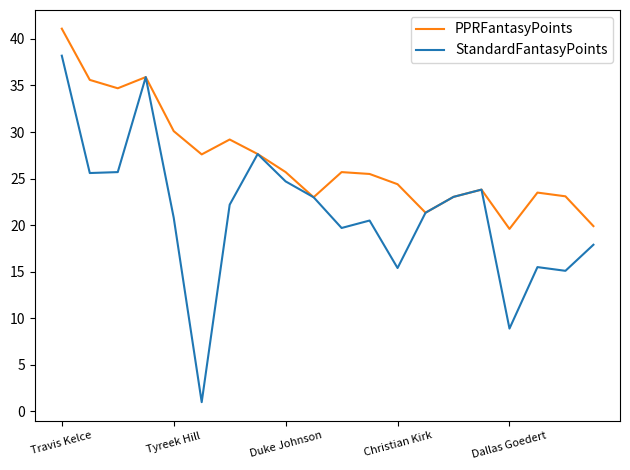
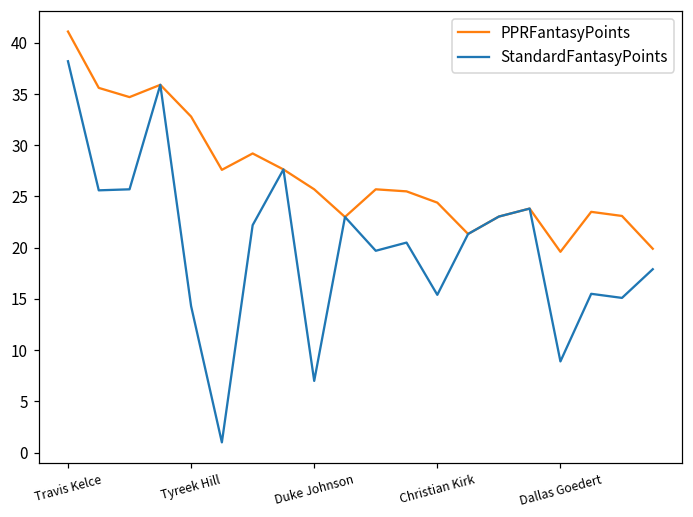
PPRFantasyPoints, Tyreek Hill: 30 -> 33
StandardFantasyPoints, Tyreek Hill: 21 -> 14
StandardFantasyPoints, Duke Johnson: 25 -> 7
